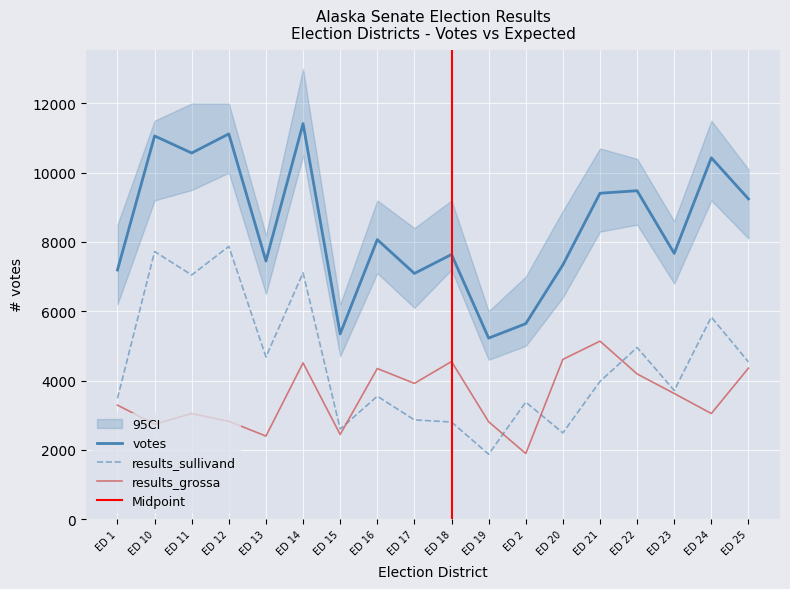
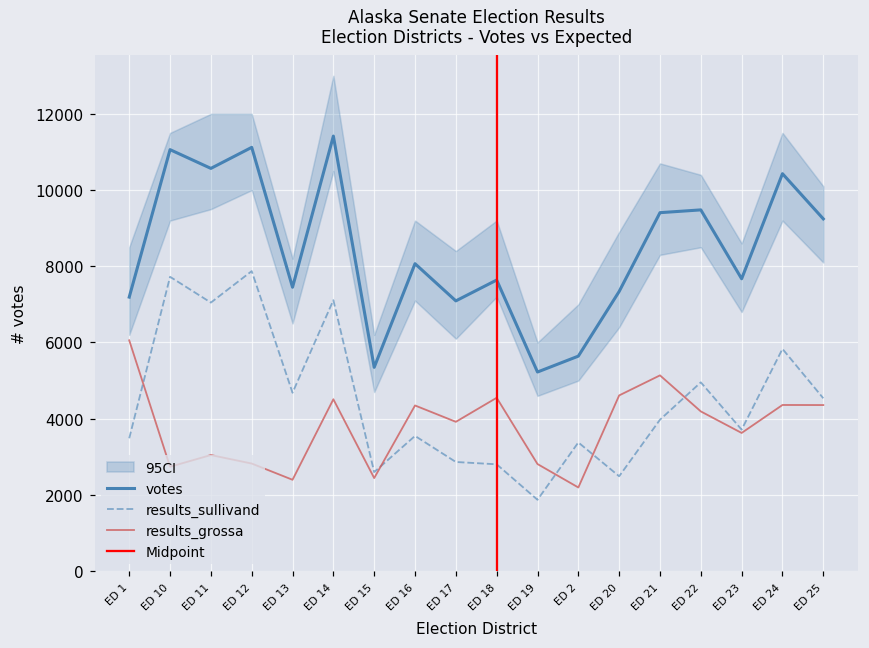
results_grossa, ED 1: 3300 -> 6100
results_grossa, ED 2: 1900 -> 2200
results_grossa, ED 24: 3000 -> 4400
